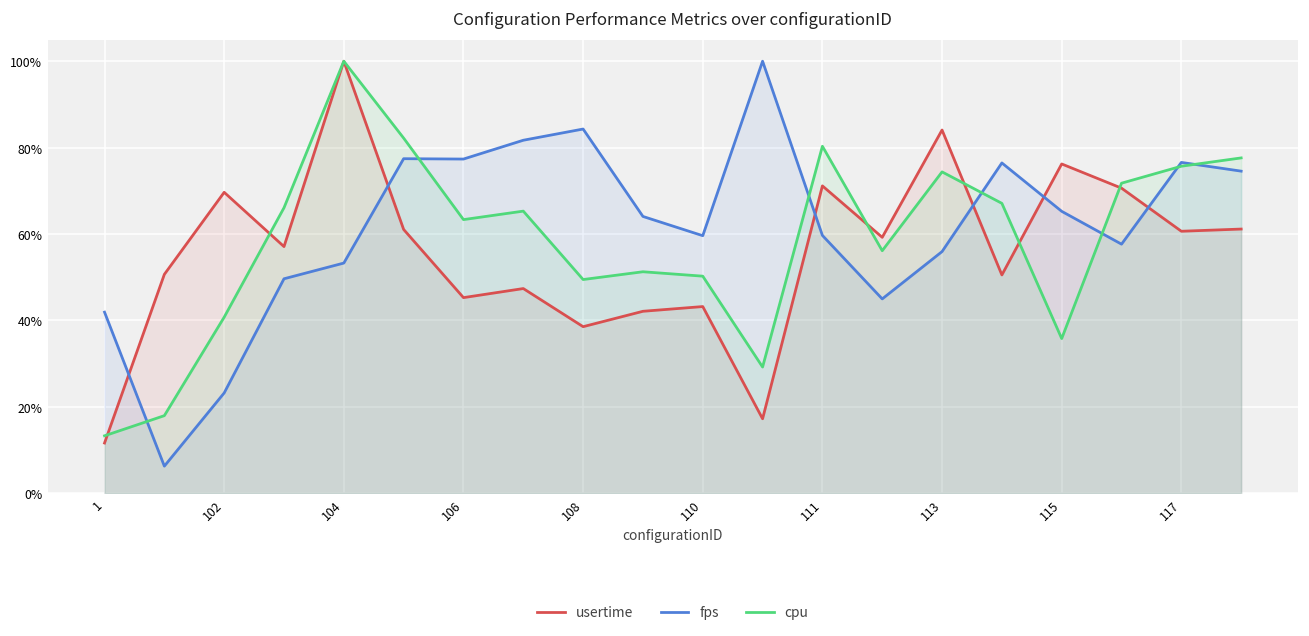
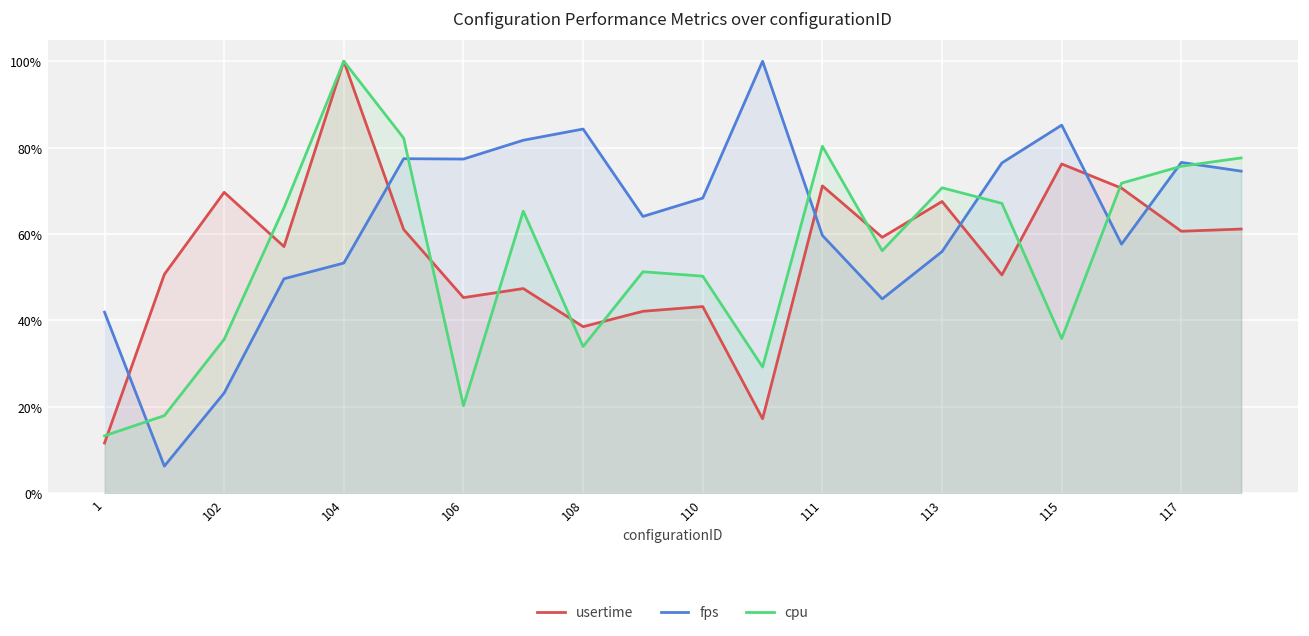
cpu, 102: 41% -> 36%
cpu, 106: 63% -> 20%
cpu, 108: 49% -> 34%
fps, 110: 60% -> 68%
usertime, 113: 84% -> 68%
cpu, 113: 74% -> 71%
fps, 115: 65% -> 85%
